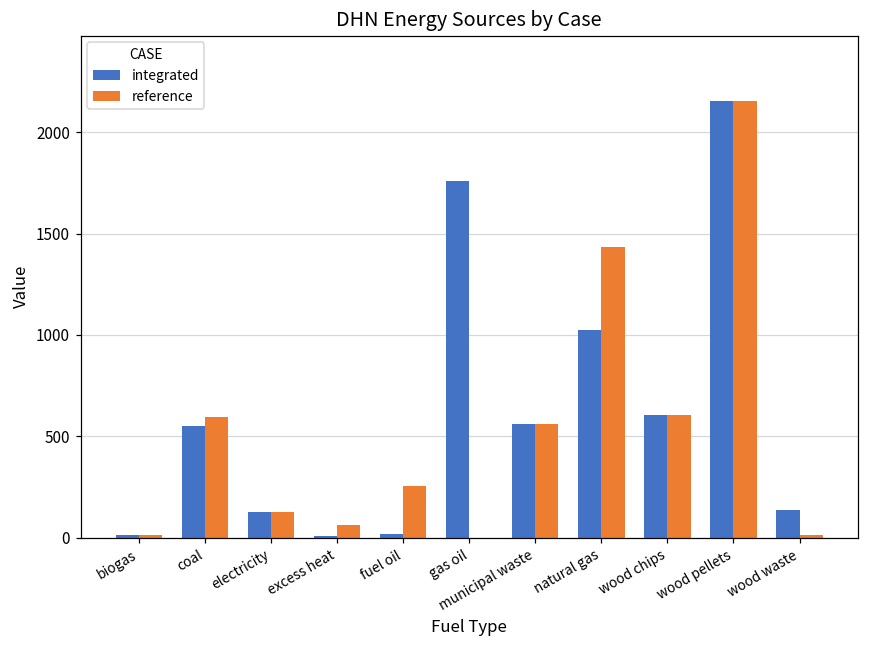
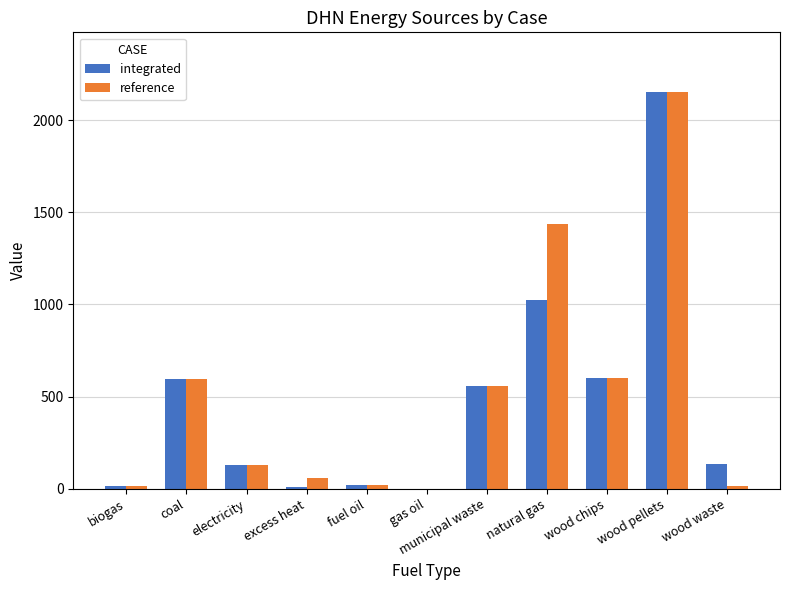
integrated, coal: 550 -> 600
reference, fuel oil: 260 -> 20
integrated, gas oil: 1760 -> 0
